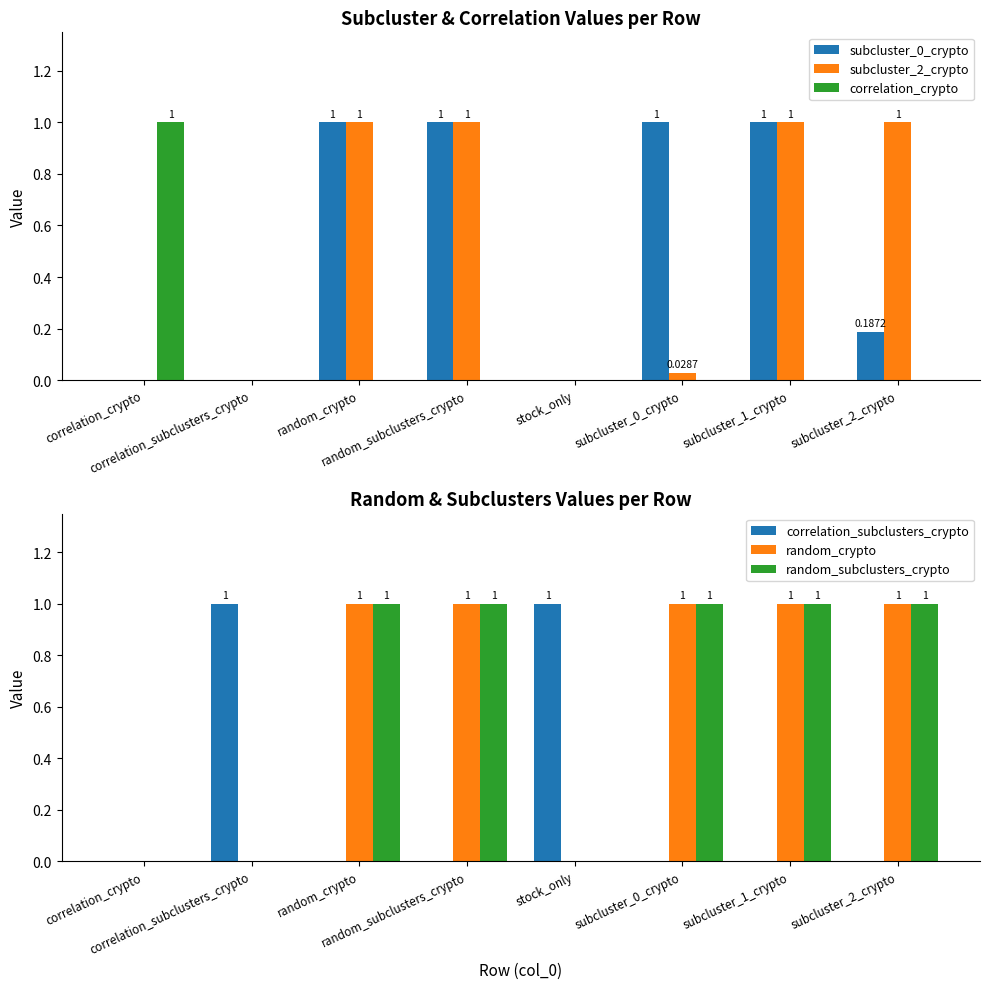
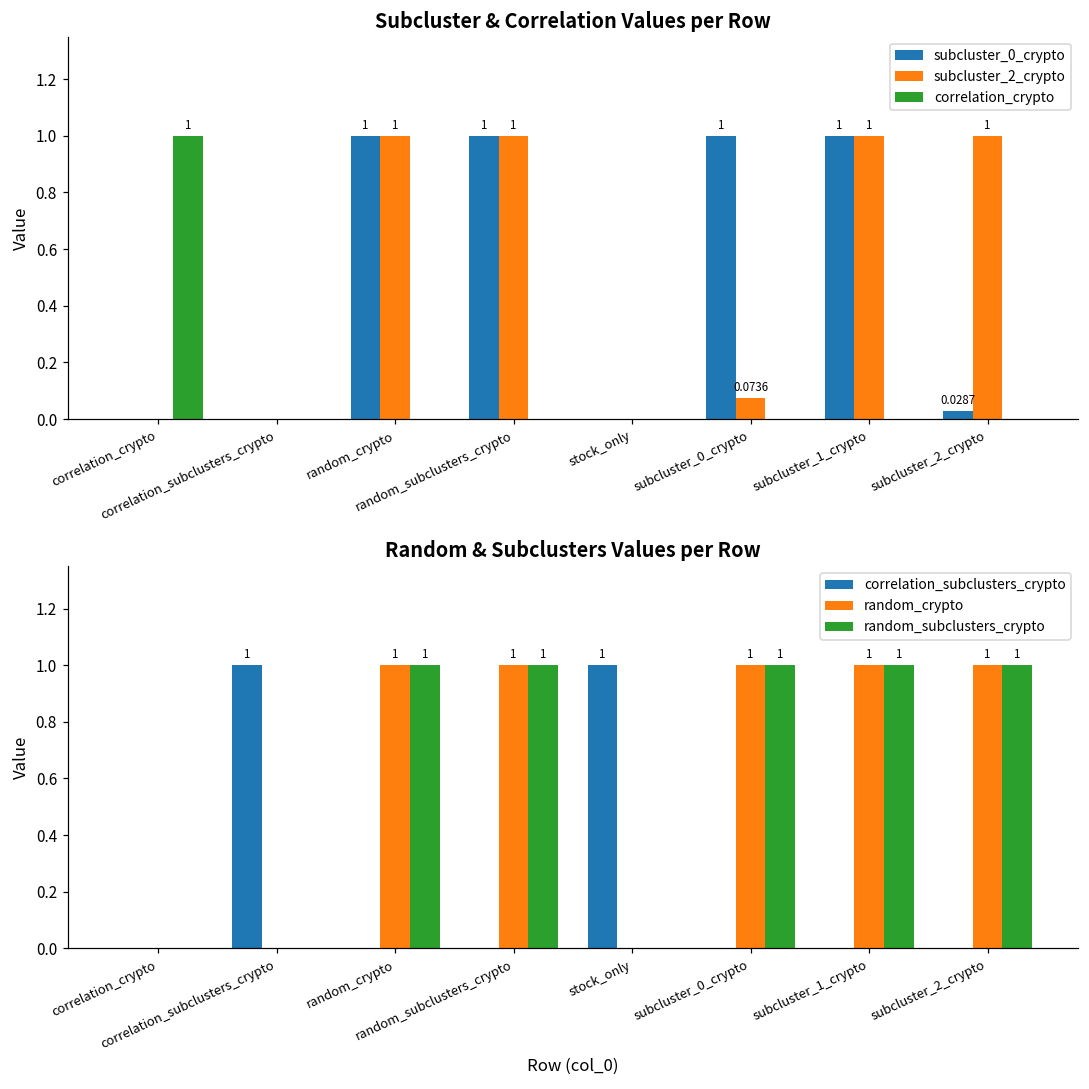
Subcluster & Correlation Values per Row, subcluster_2_crypto, subcluster_0_crypto: 0.0287 -> 0.0736
Subcluster & Correlation Values per Row, subcluster_0_crypto, subcluster_2_crypto: 0.1872 -> 0.0287
